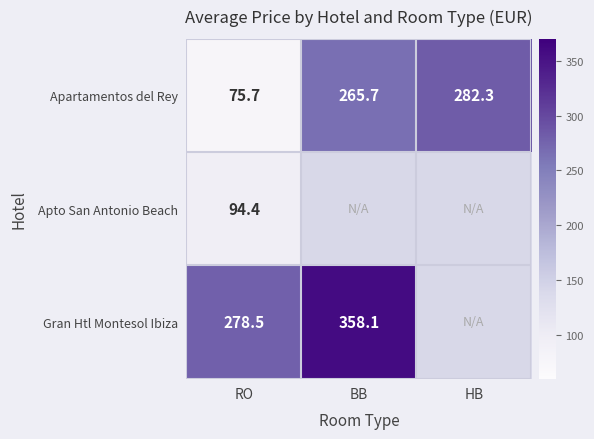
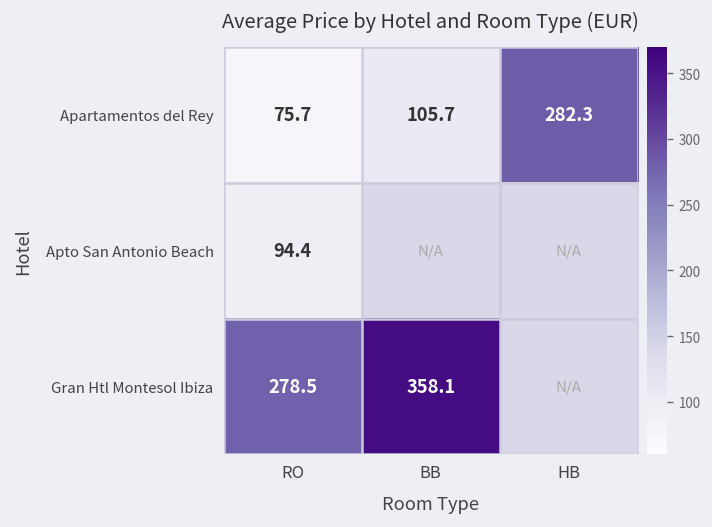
Apartamentos del Rey, BB: 265.7 -> 105.7
